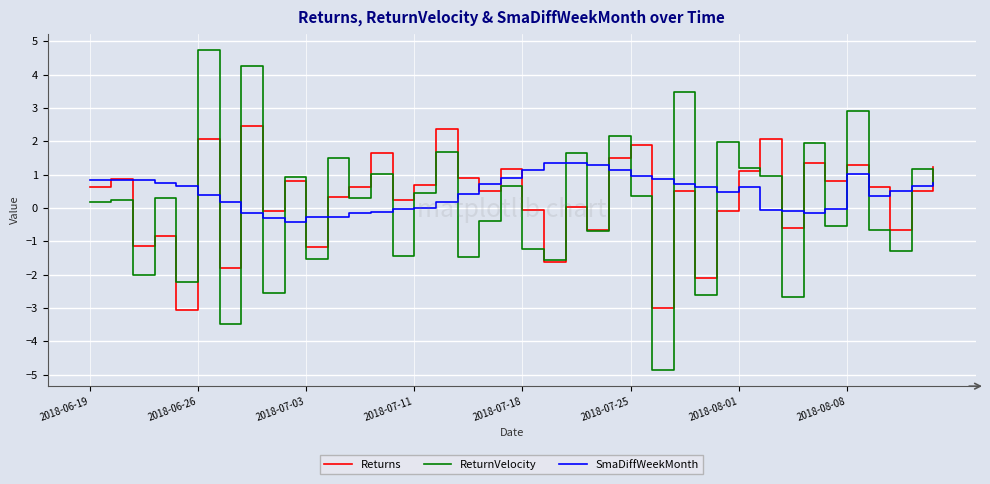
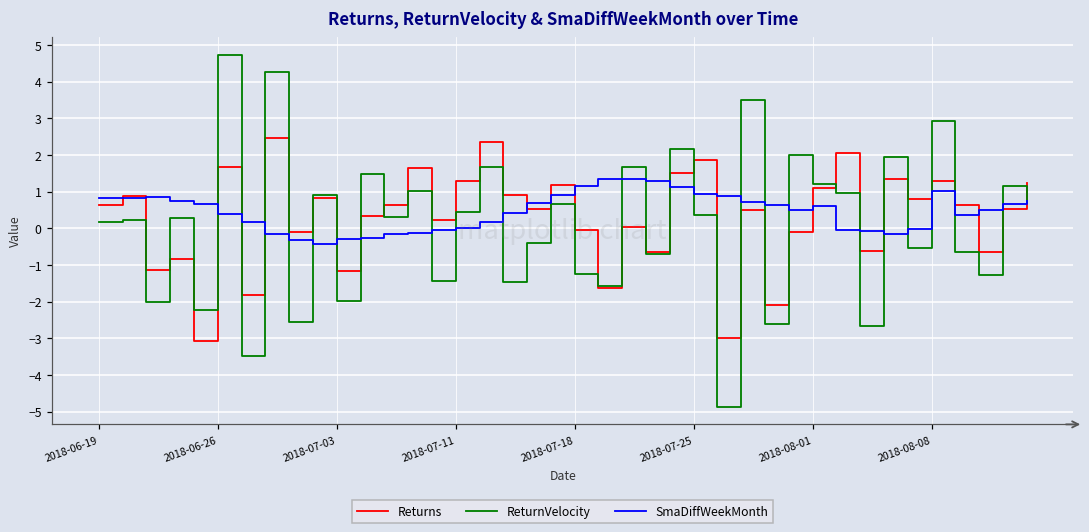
Returns, 2018-06-26: 2.1 -> 1.7
ReturnVelocity, 2018-07-03: -1.5 -> -2.0
Returns, 2018-07-11: 0.7 -> 1.3
